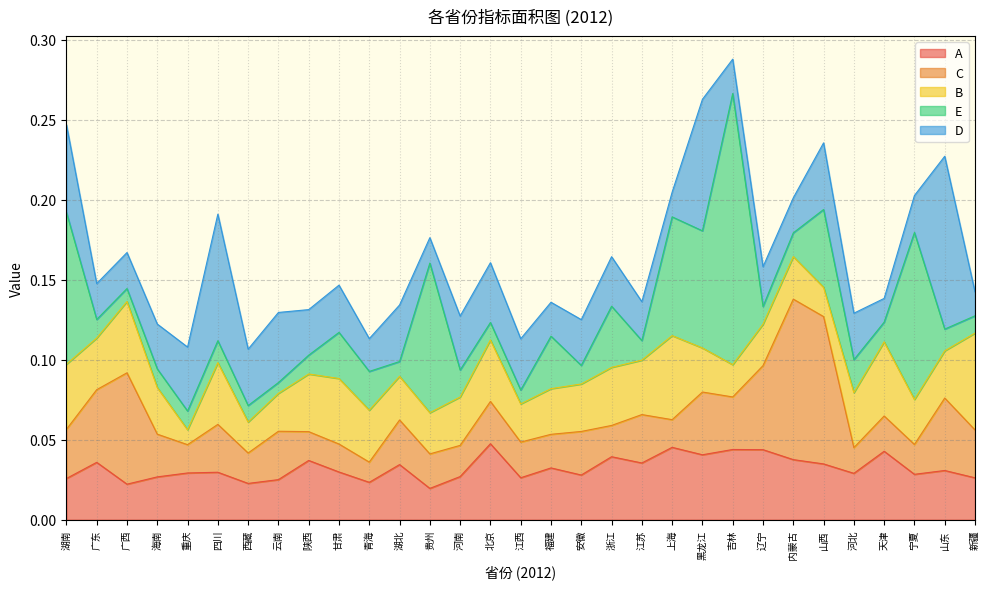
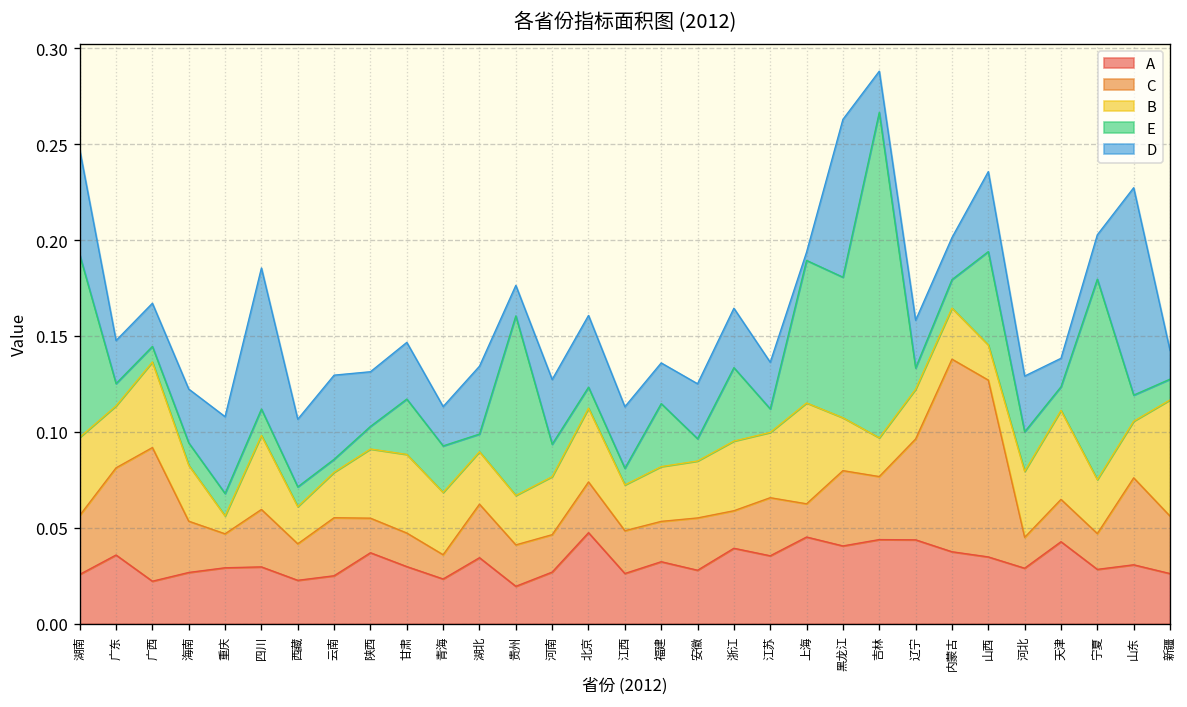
D, 四川: 0.079 -> 0.074
D, 上海: 0.015 -> 0.004
